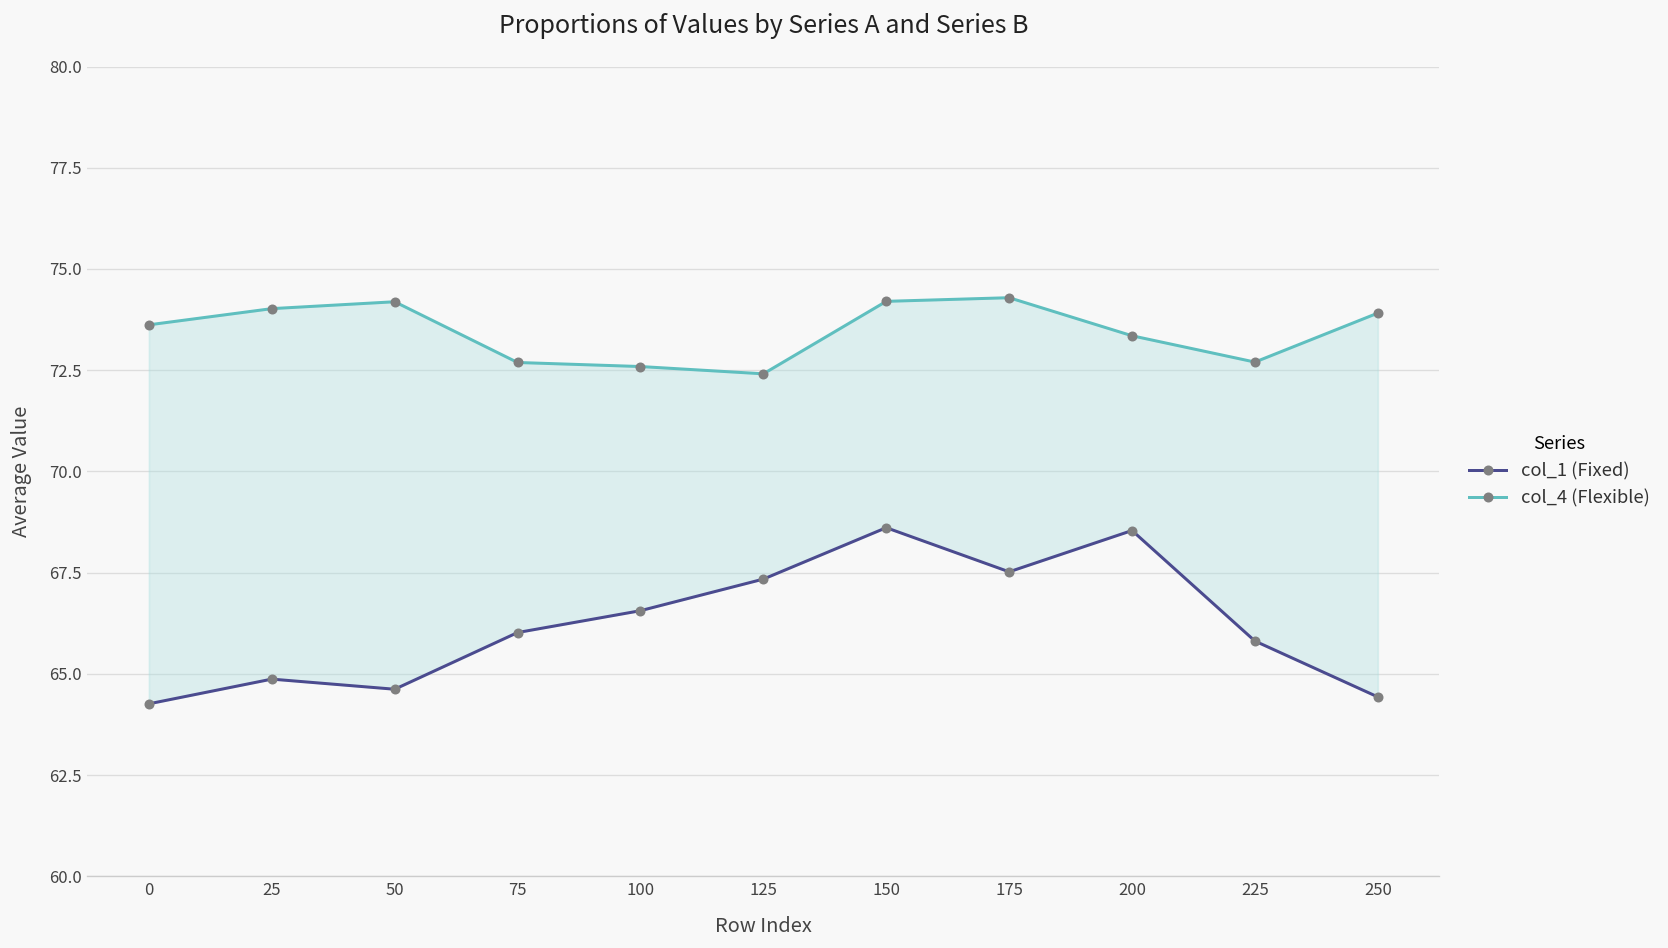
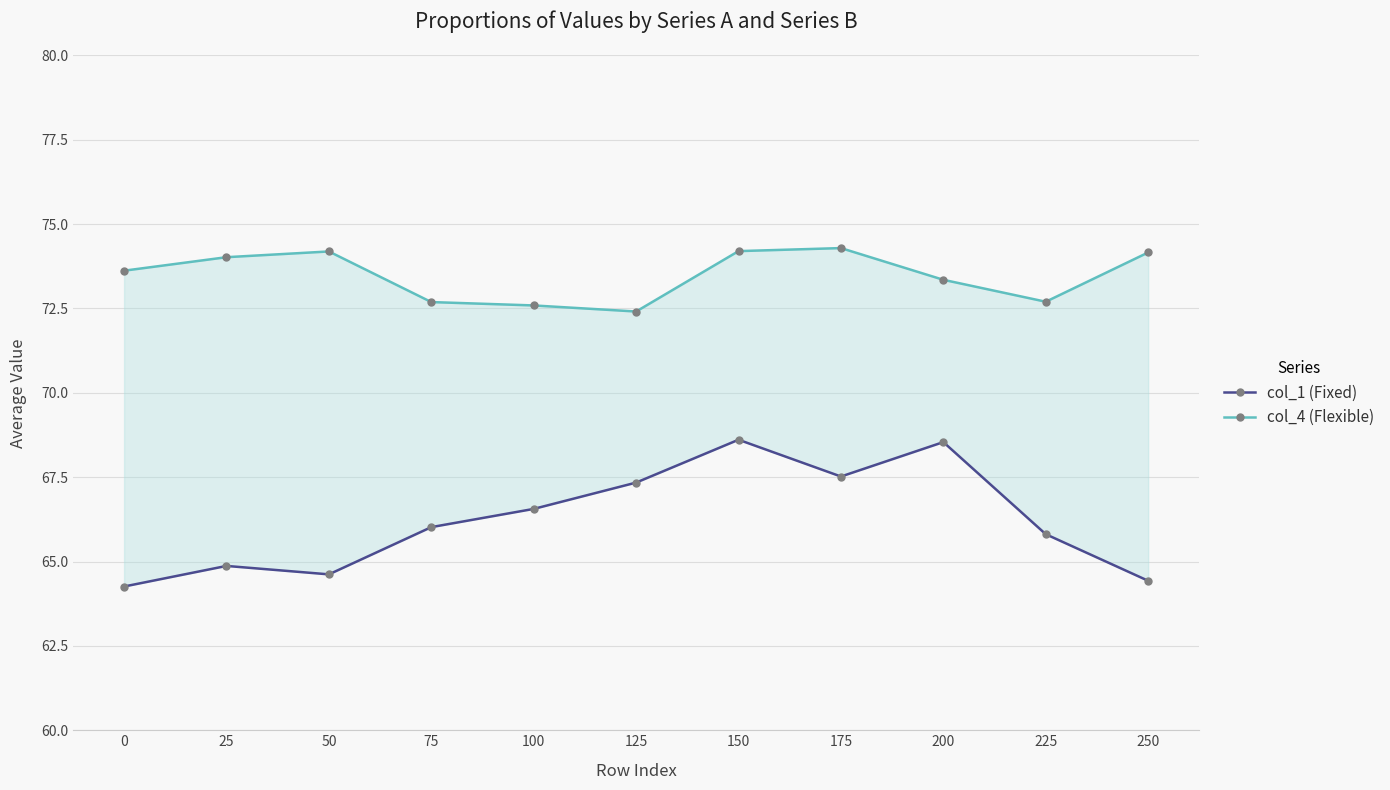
col_4 (Flexible), 250: 73.9 -> 74.2
